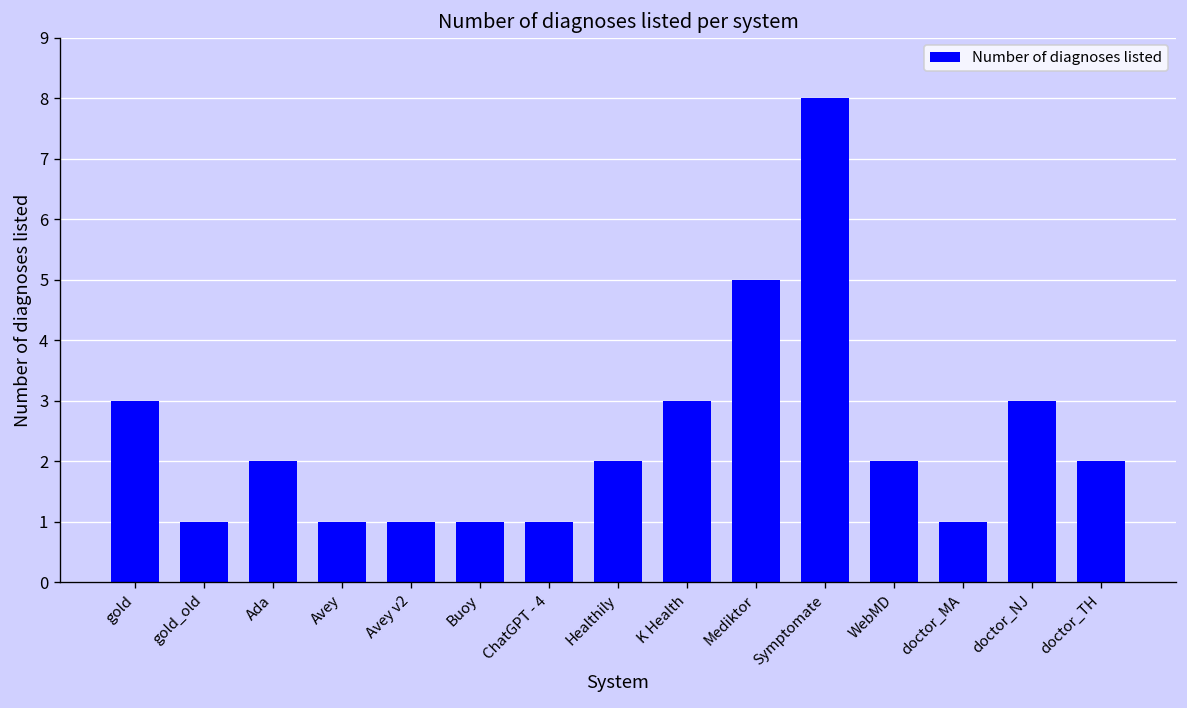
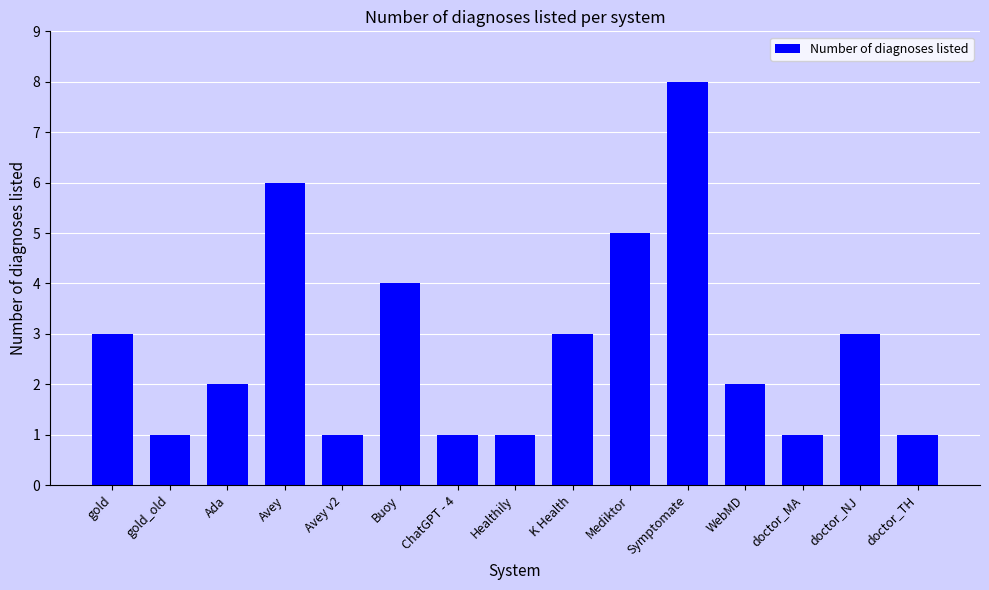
Avey: 1 -> 6
Buoy: 1 -> 4
Healthily: 2 -> 1
doctor_TH: 2 -> 1
